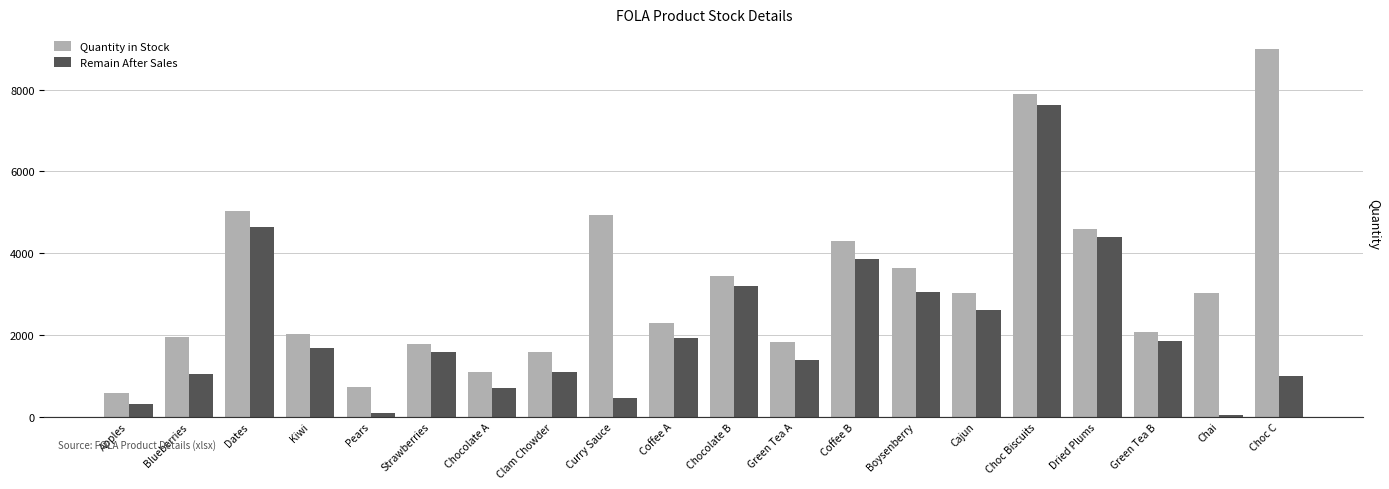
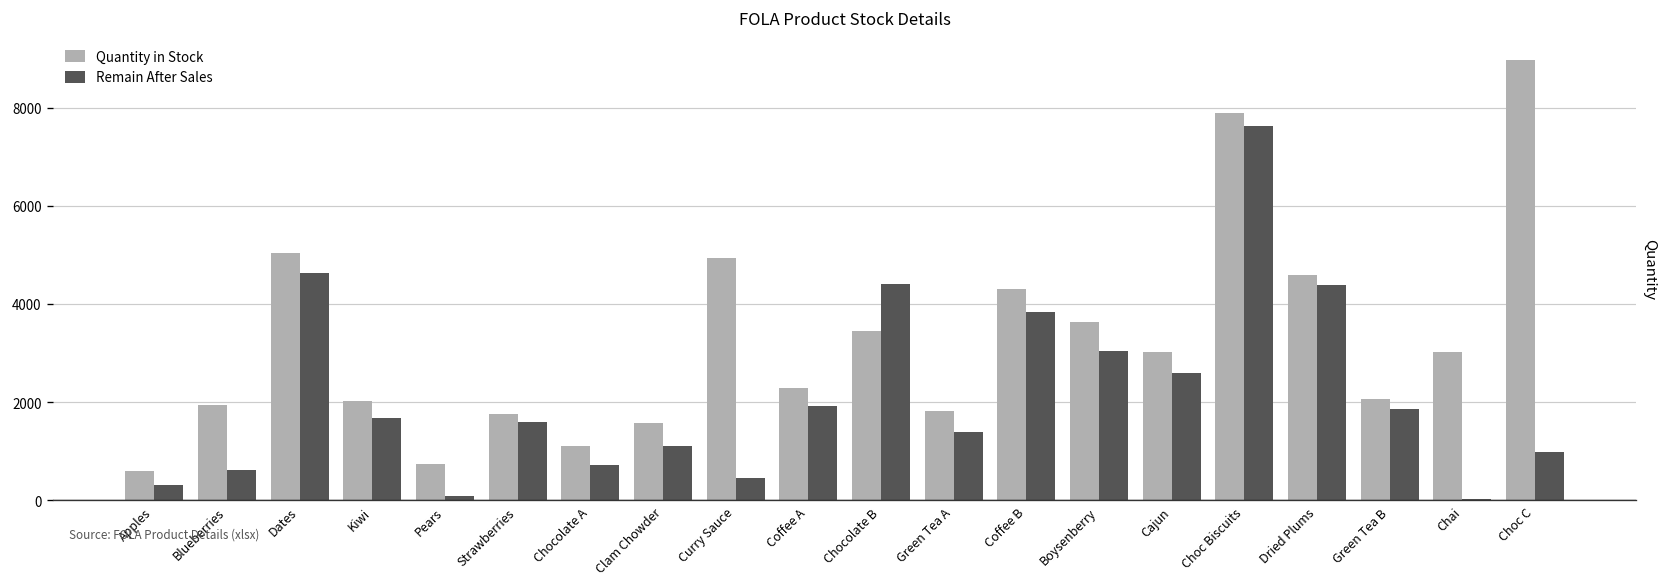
Remain After Sales, Blueberries: 1000 -> 600
Remain After Sales, Chocolate B: 3200 -> 4400
